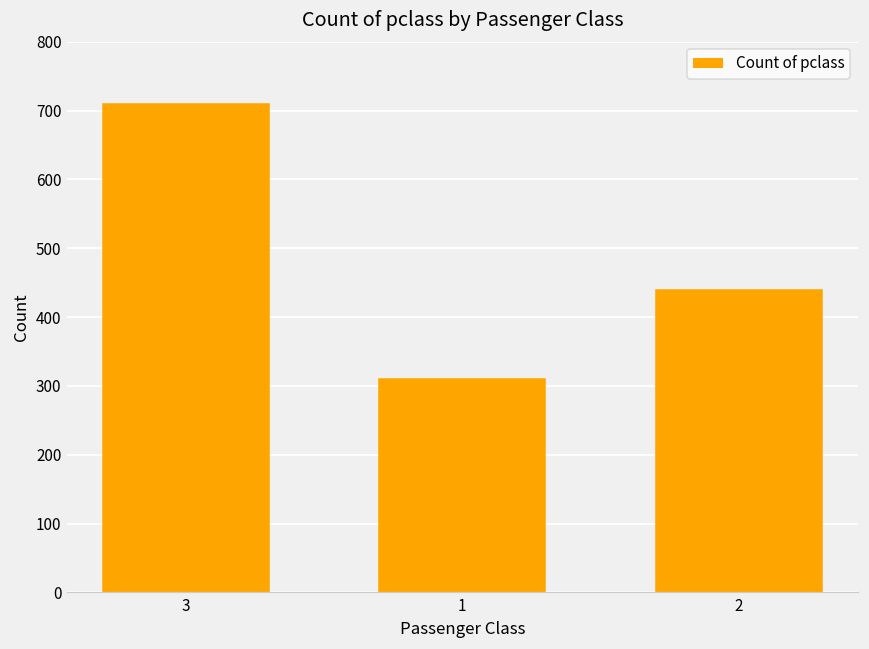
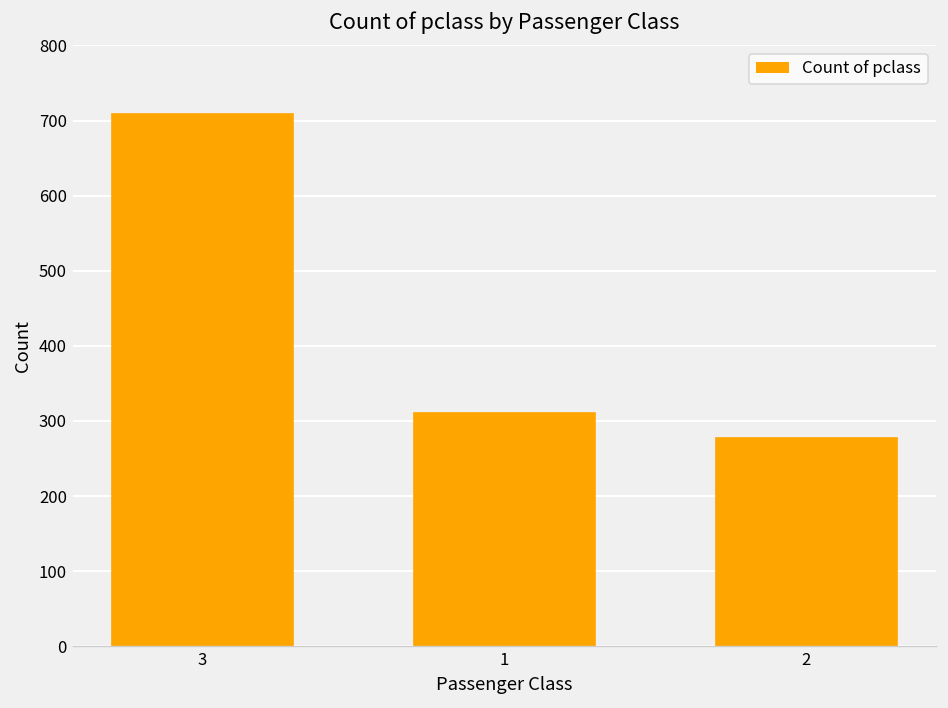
2: 440 -> 280
